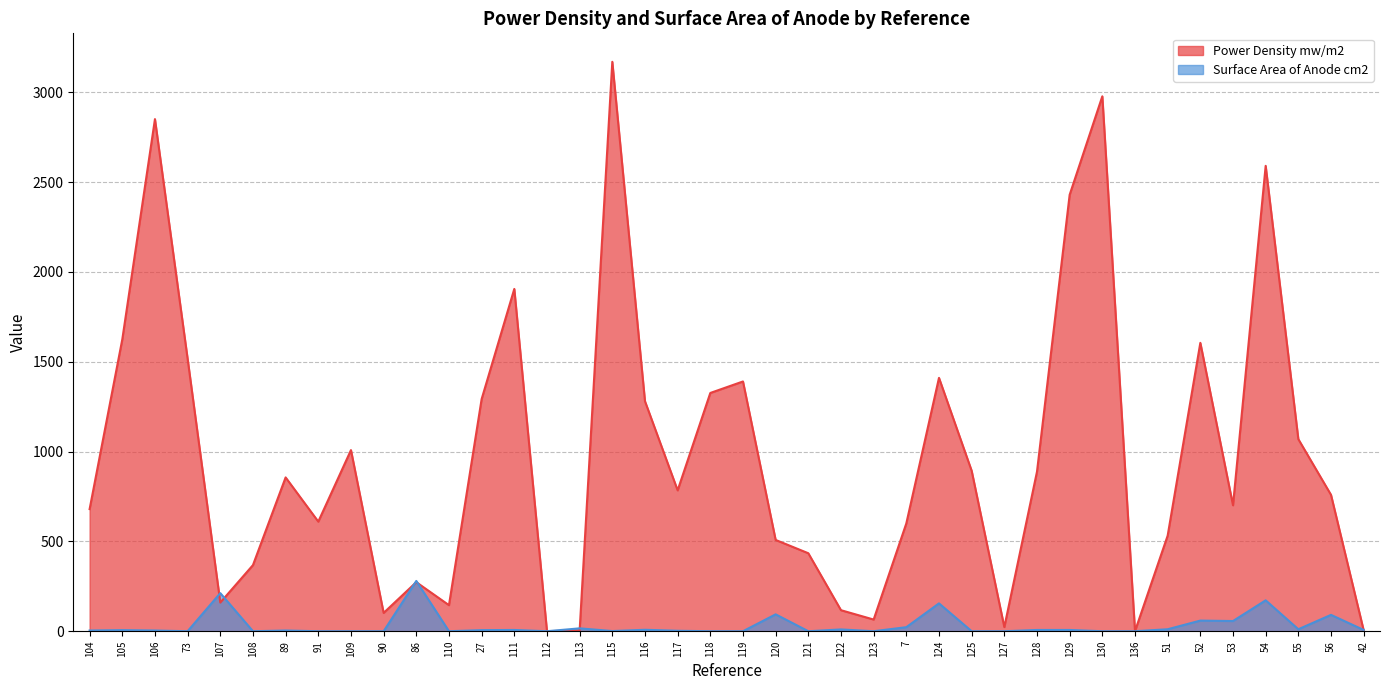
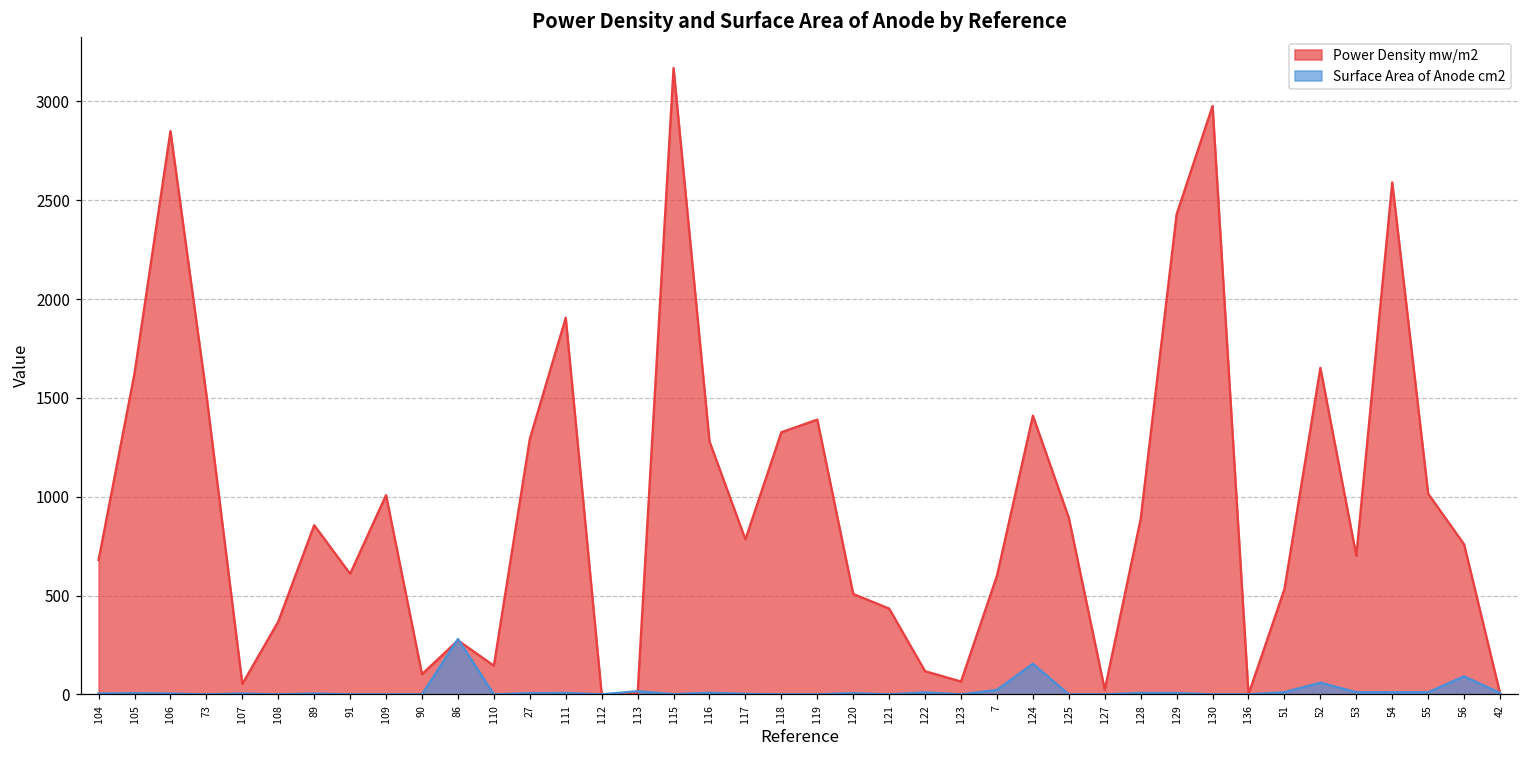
Power Density mw/m2, 107: 160 -> 50
Surface Area of Anode cm2, 107: 210 -> 0
Surface Area of Anode cm2, 120: 90 -> 10
Power Density mw/m2, 52: 1610 -> 1650
Surface Area of Anode cm2, 53: 60 -> 10
Surface Area of Anode cm2, 54: 170 -> 10
Power Density mw/m2, 55: 1070 -> 1020
